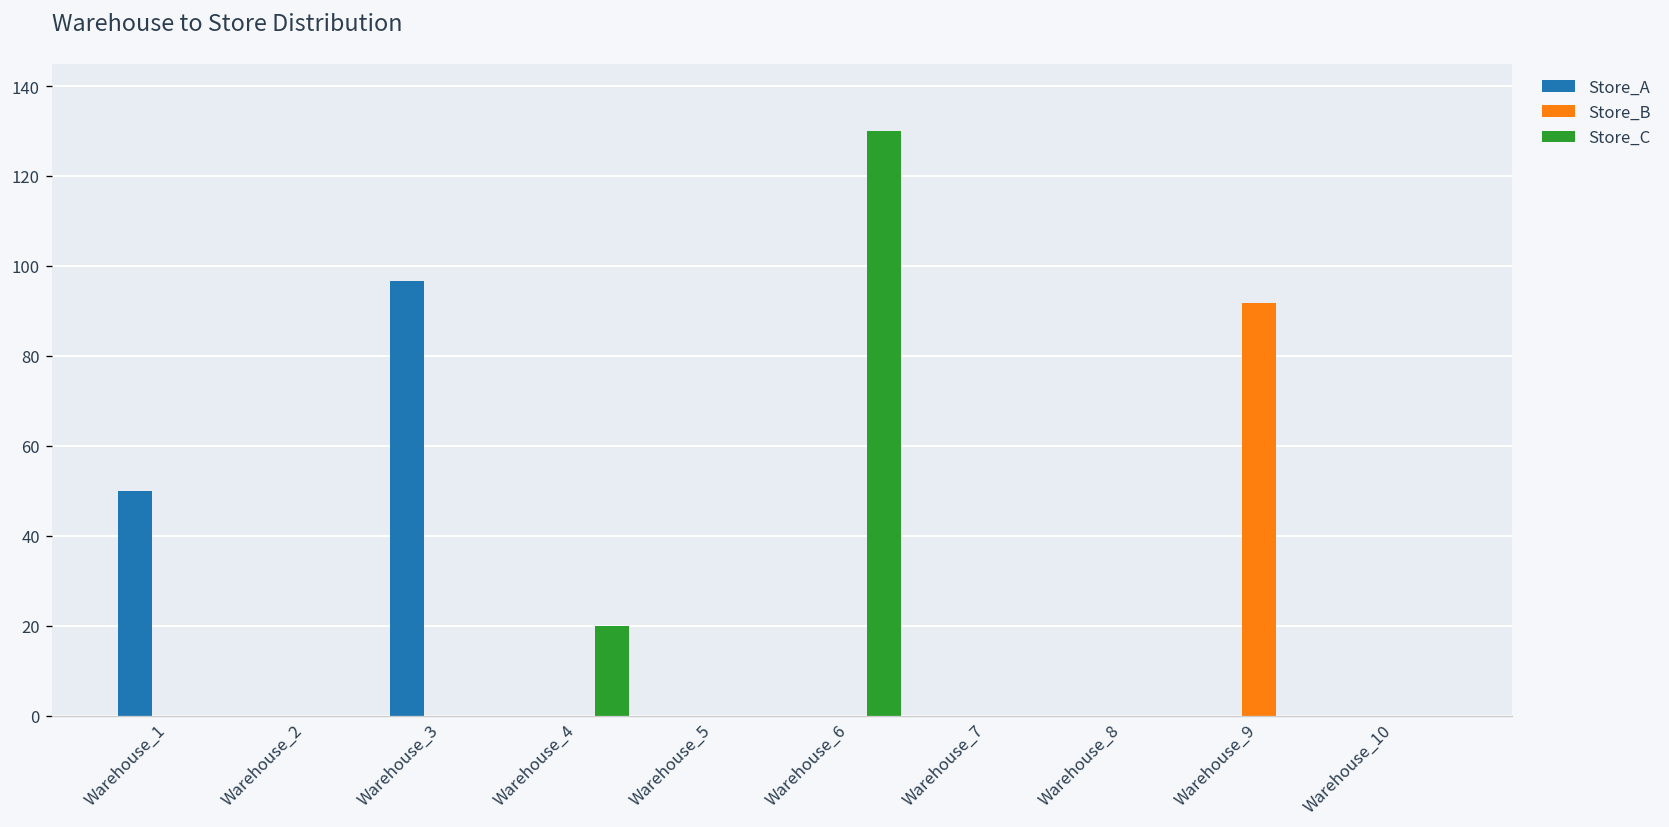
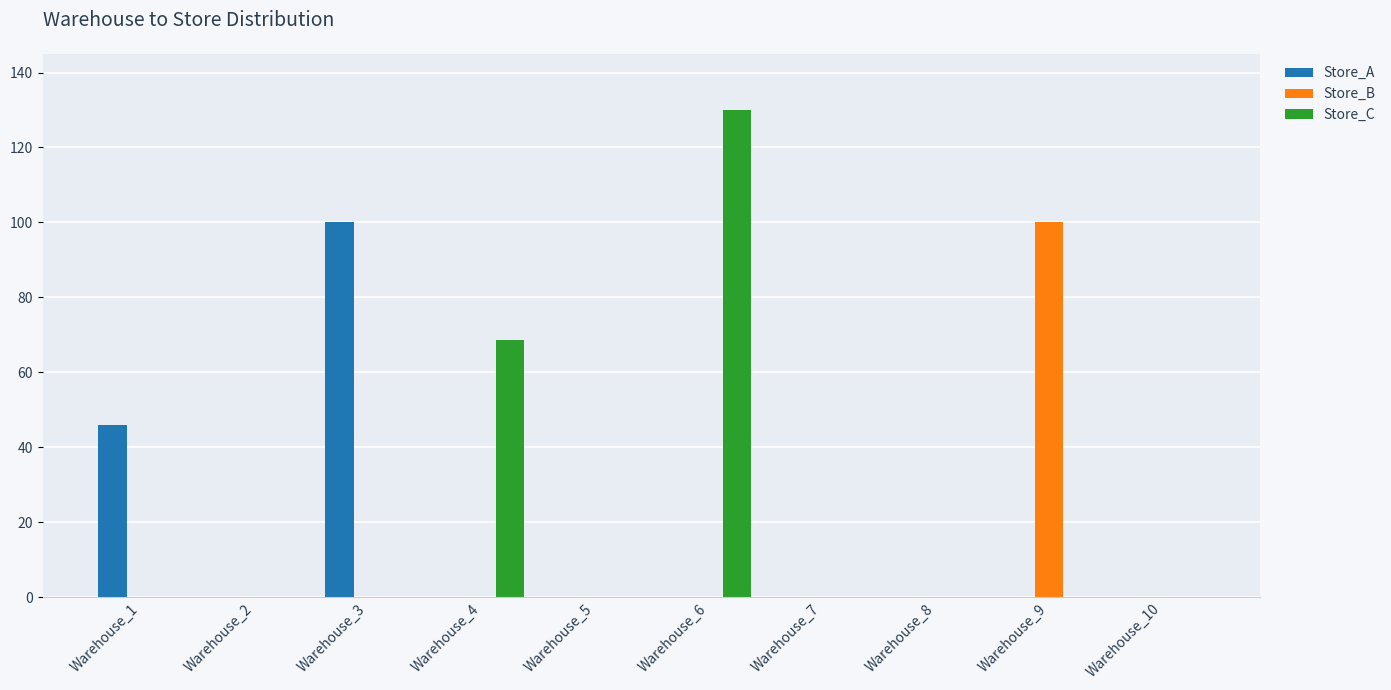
Store_A, Warehouse_1: 50 -> 46
Store_A, Warehouse_3: 97 -> 100
Store_C, Warehouse_4: 20 -> 69
Store_B, Warehouse_9: 92 -> 100
